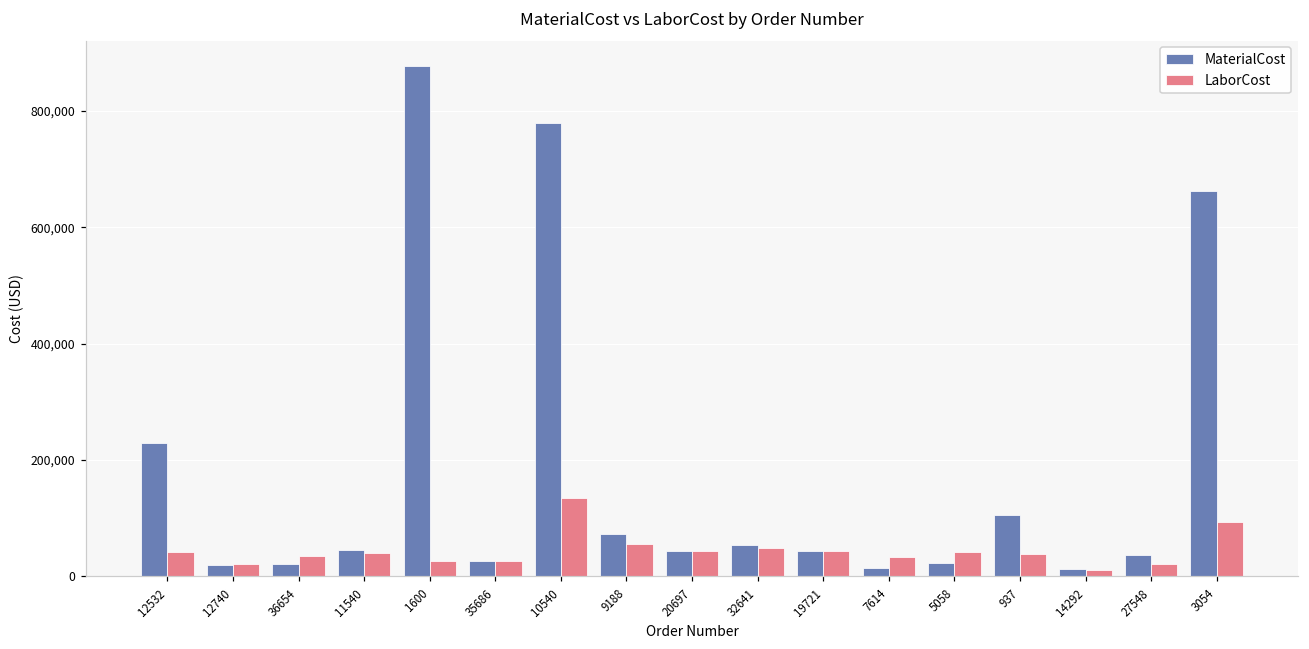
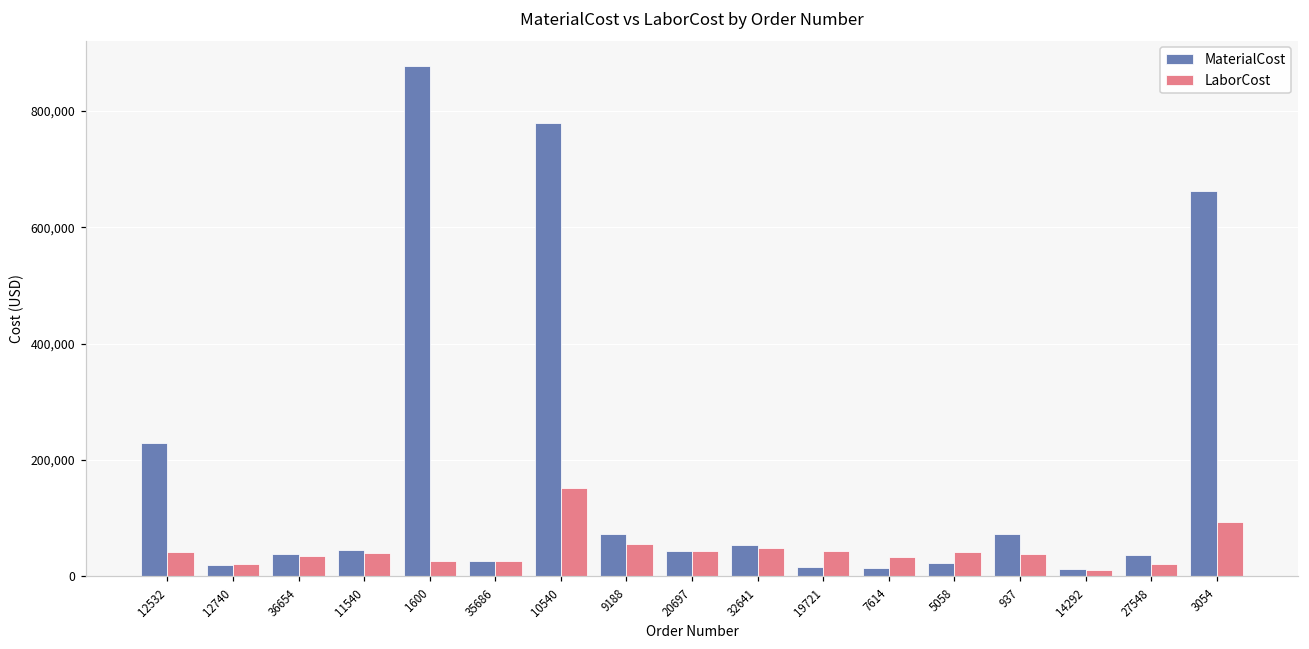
MaterialCost, 36654: 20,000 -> 40,000
LaborCost, 10540: 130,000 -> 150,000
MaterialCost, 19721: 40,000 -> 20,000
MaterialCost, 937: 110,000 -> 70,000
